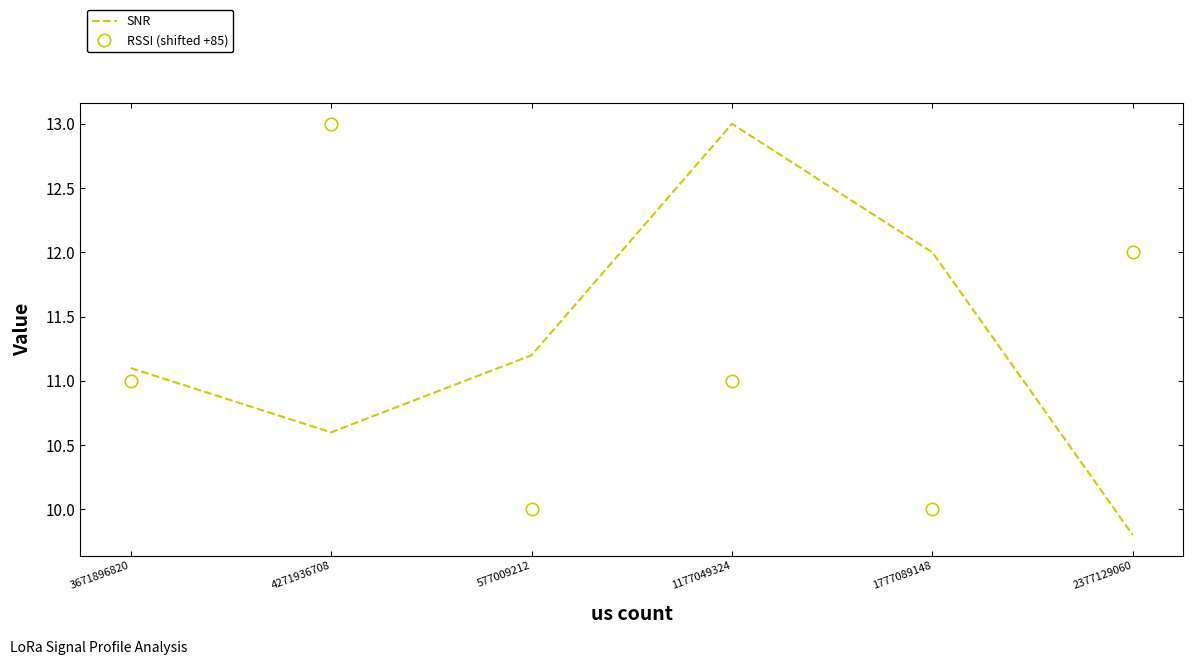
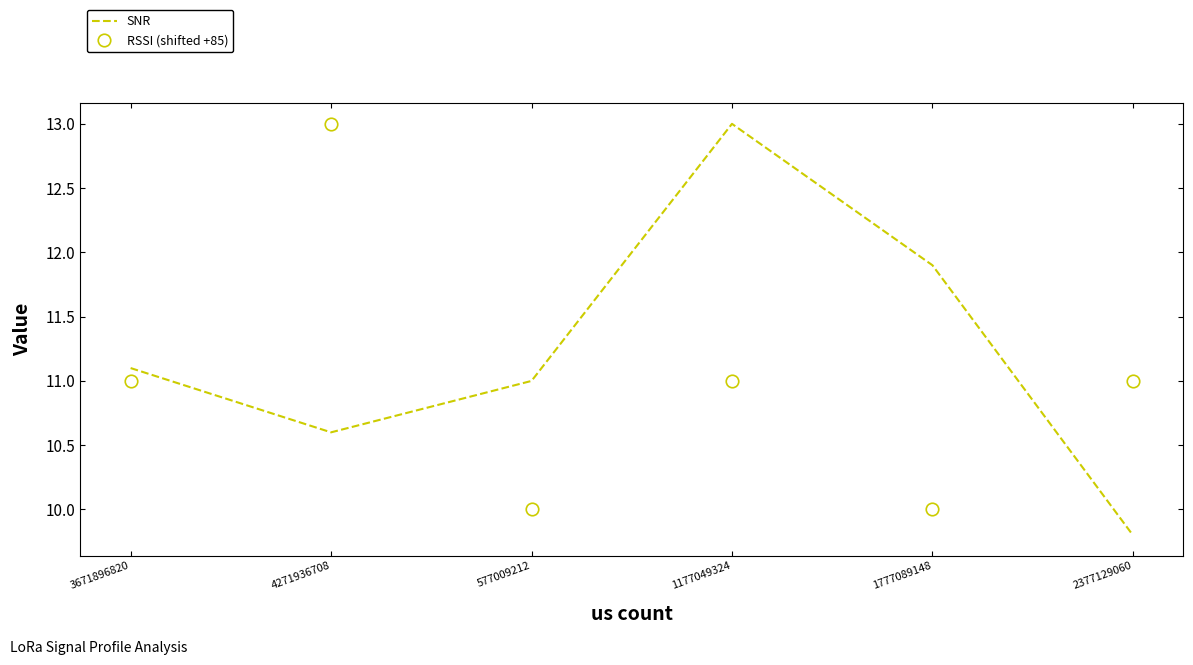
SNR, 577009212: 11.2 -> 11.0
SNR, 1777089148: 12.0 -> 11.9
RSSI (shifted +85), 2377129060: 12.00 -> 11.00
